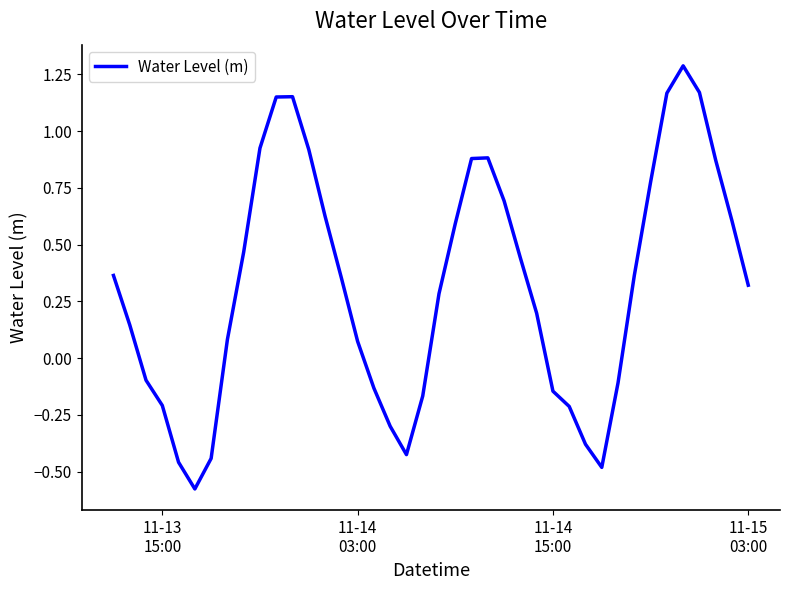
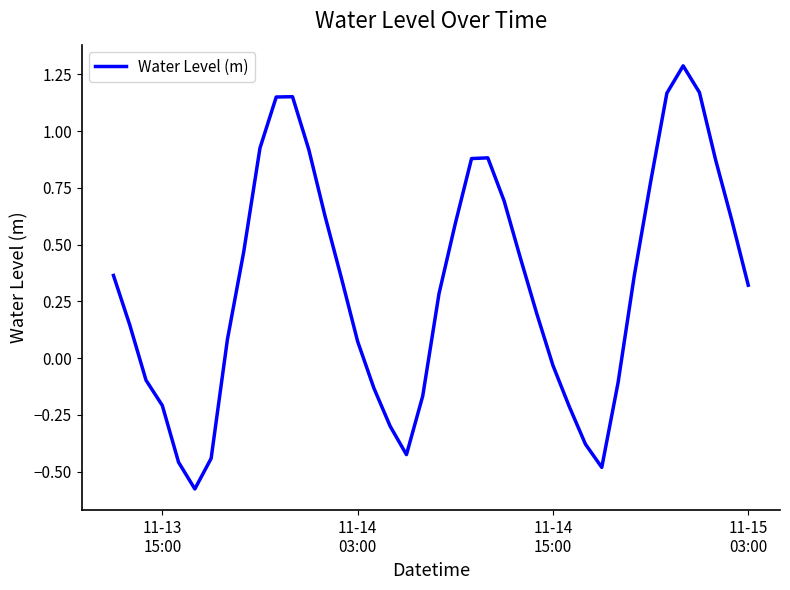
11-14 15:00: -0.15 -> -0.03
